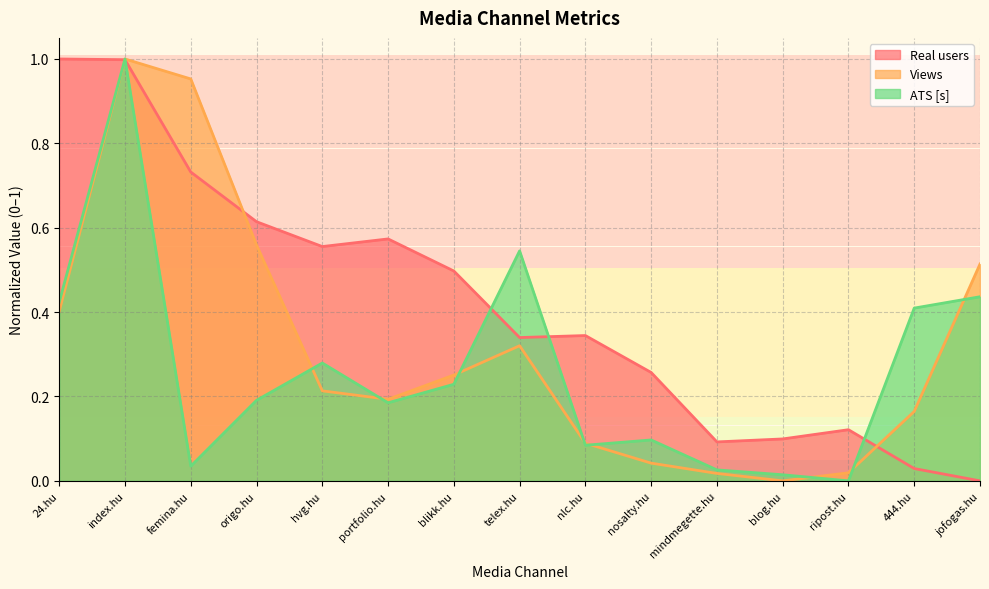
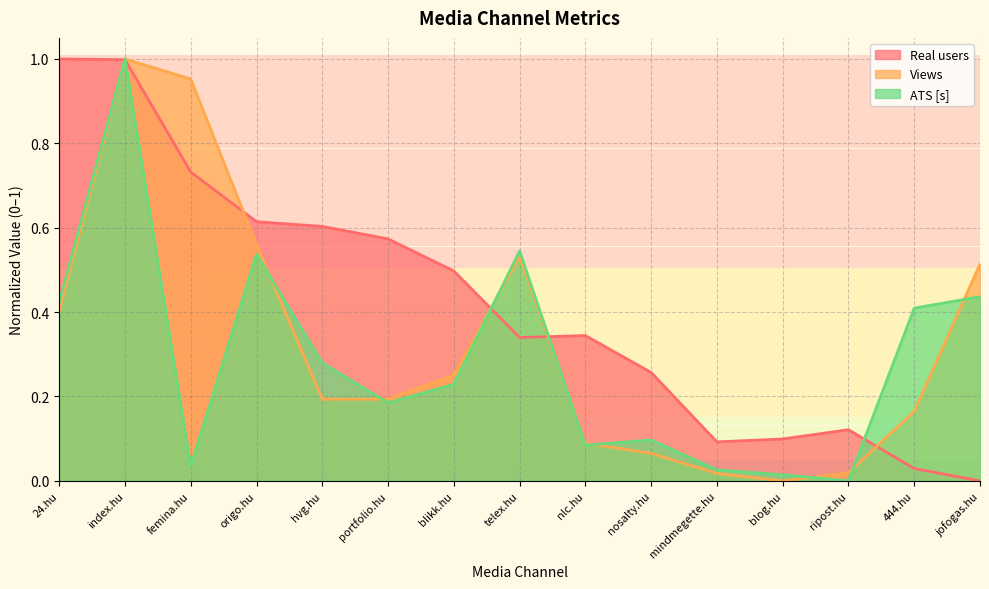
ATS [s], origo.hu: 0.19 -> 0.54
Real users, hvg.hu: 0.56 -> 0.60
Views, hvg.hu: 0.21 -> 0.19
Views, telex.hu: 0.32 -> 0.53
Views, nosalty.hu: 0.04 -> 0.07
